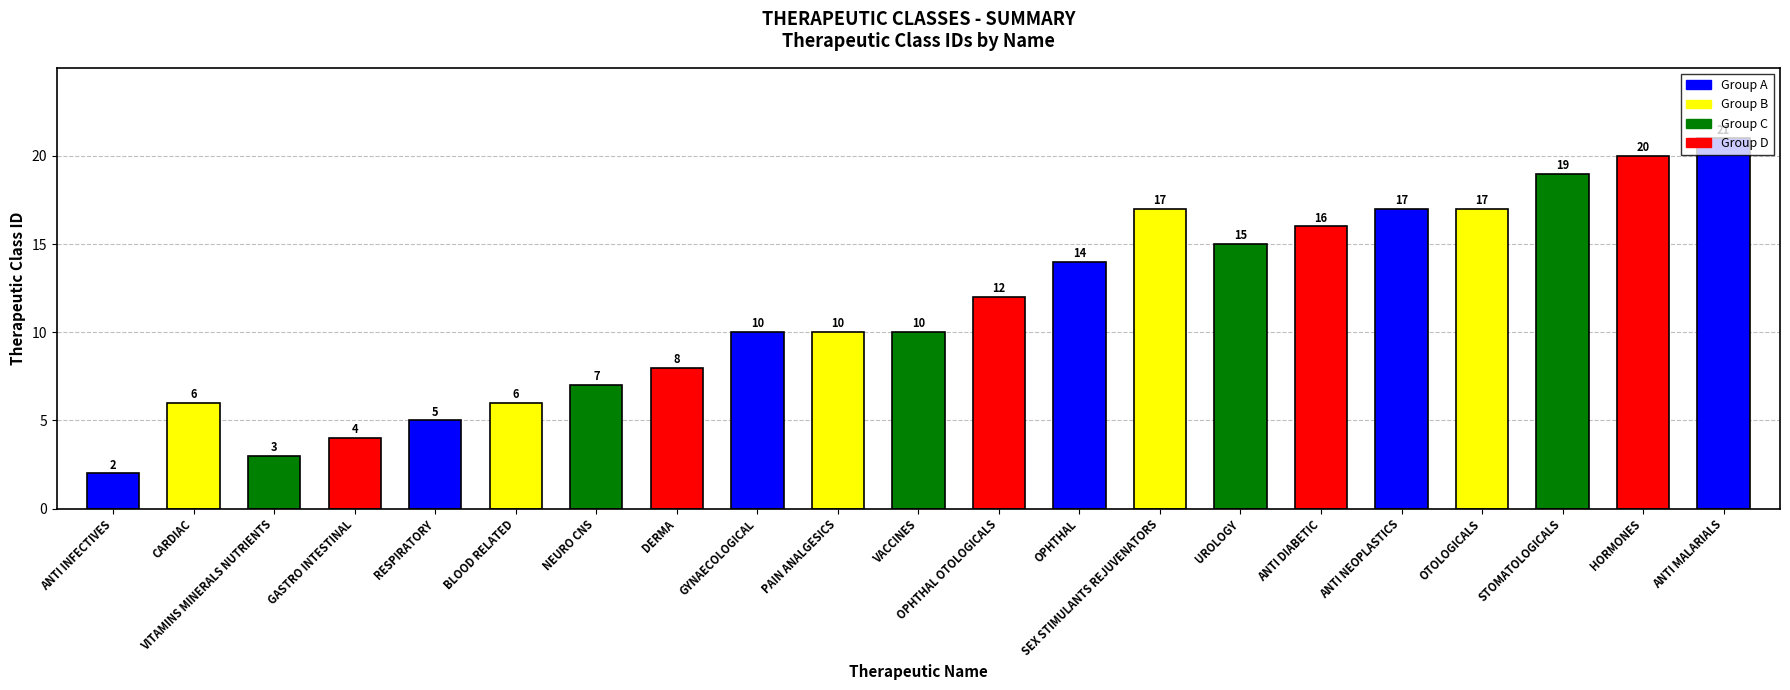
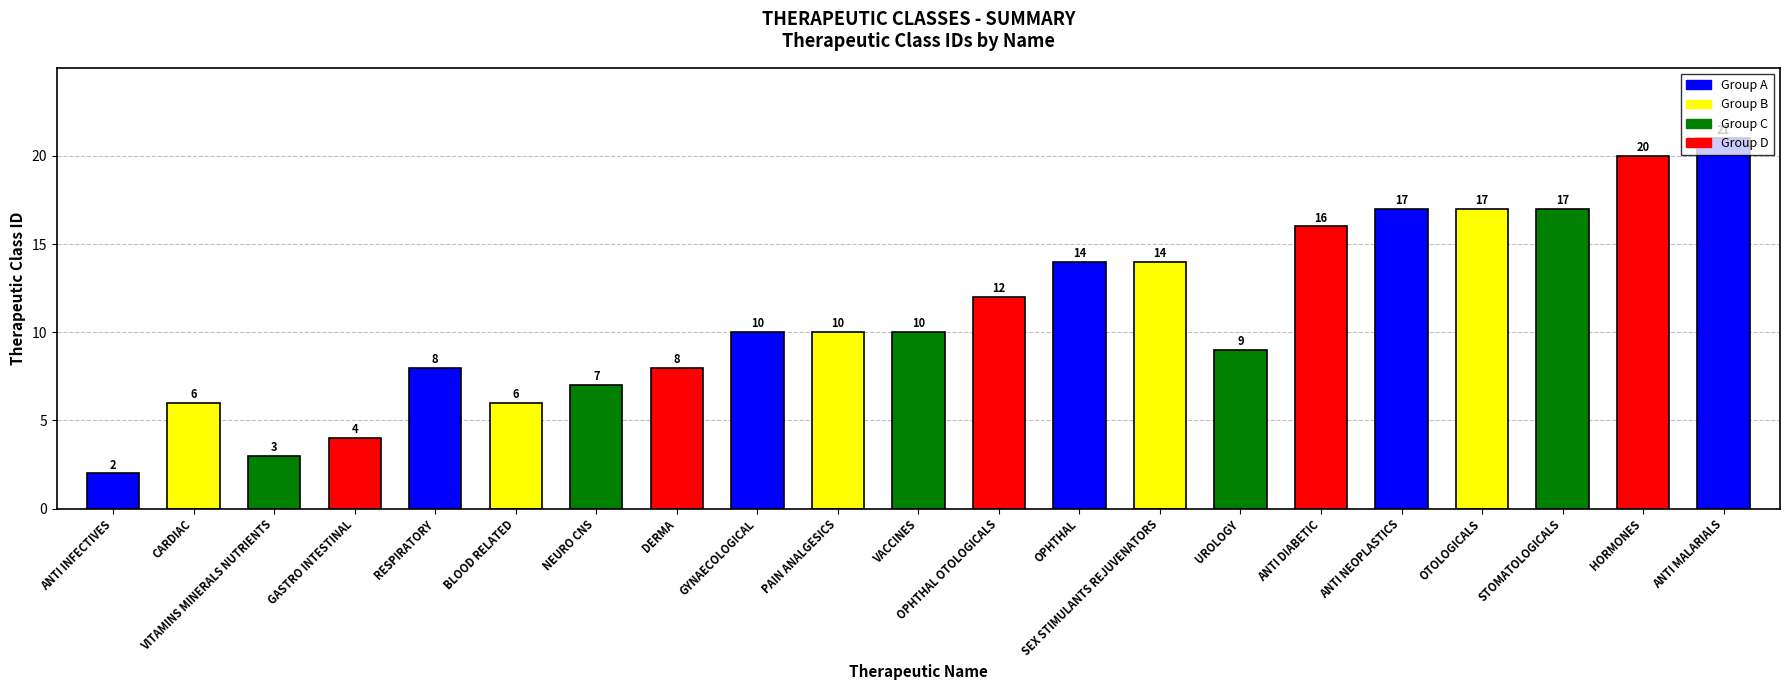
RESPIRATORY: 5 -> 8
SEX STIMULANTS REJUVENATORS: 17 -> 14
UROLOGY: 15 -> 9
STOMATOLOGICALS: 19 -> 17
